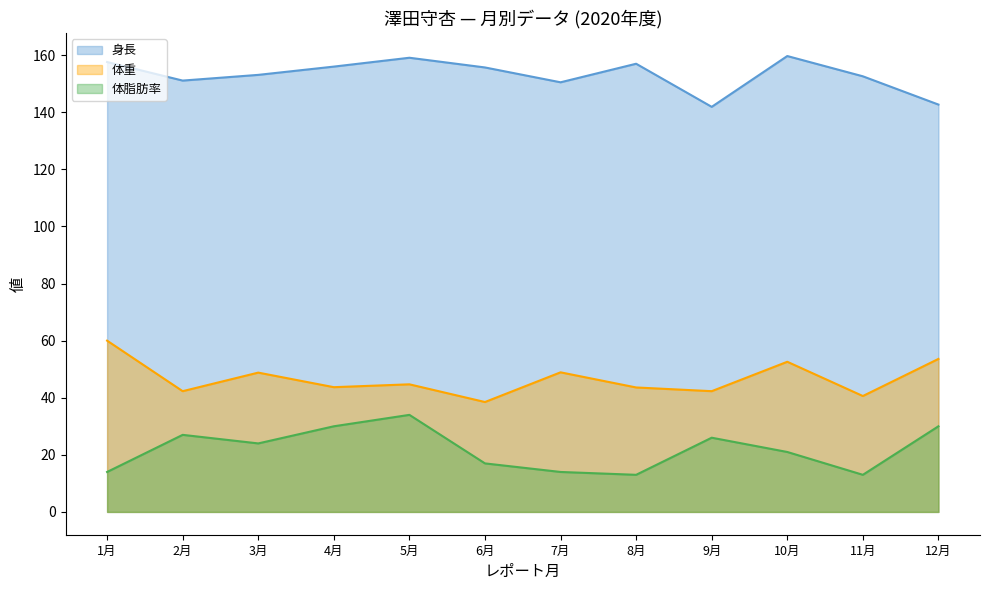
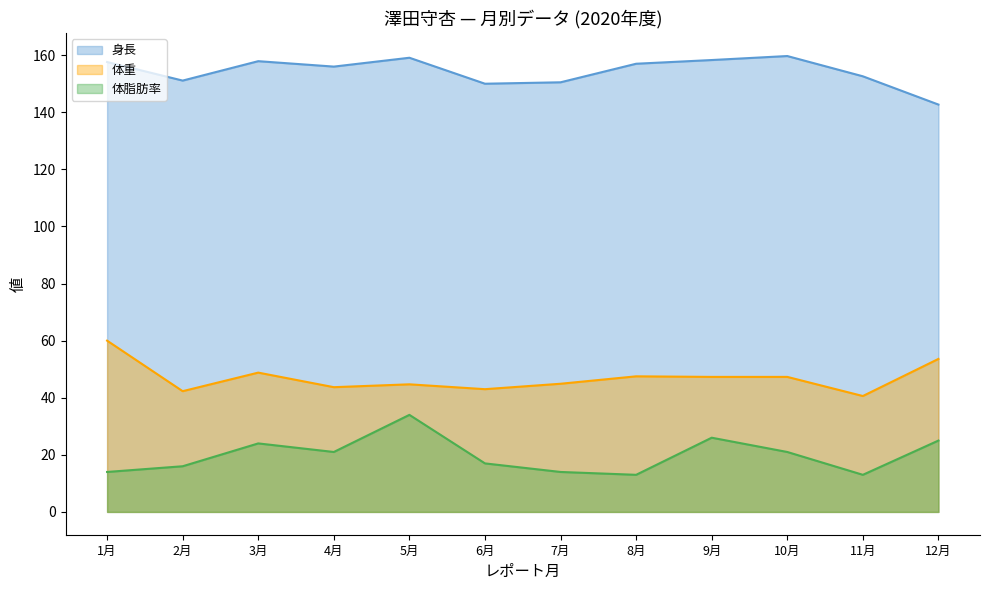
体脂肪率, 2月: 27 -> 16
身長, 3月: 153 -> 158
体脂肪率, 4月: 30 -> 21
身長, 6月: 156 -> 150
体重, 6月: 39 -> 43
体重, 7月: 49 -> 45
体重, 8月: 44 -> 48
身長, 9月: 142 -> 158
体重, 9月: 42 -> 47
体重, 10月: 53 -> 47
体脂肪率, 12月: 30 -> 25
